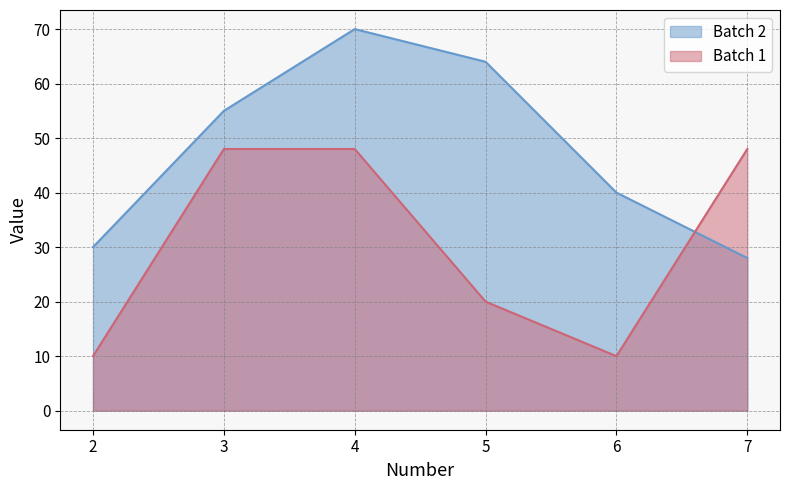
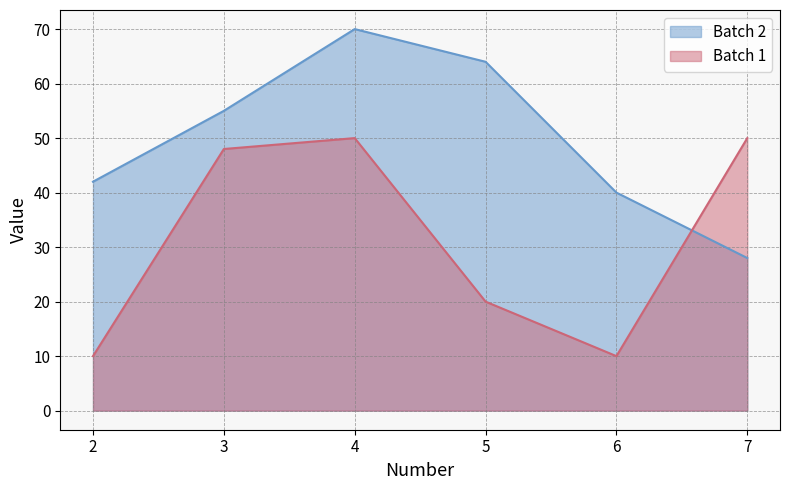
Batch 2, 2: 30 -> 42
Batch 1, 4: 48 -> 50
Batch 1, 7: 48 -> 50
